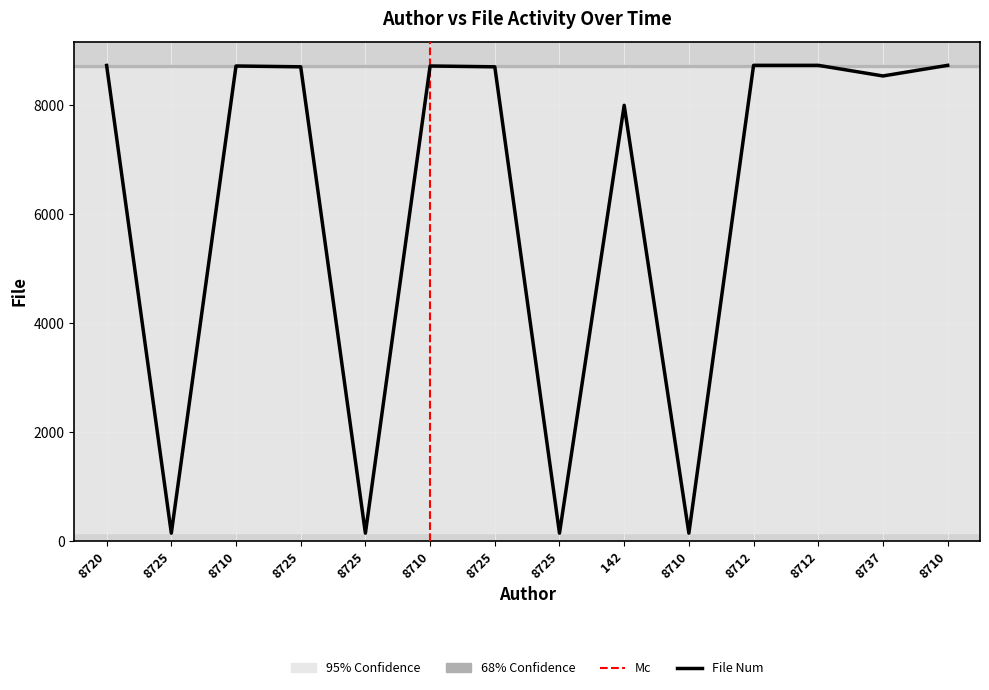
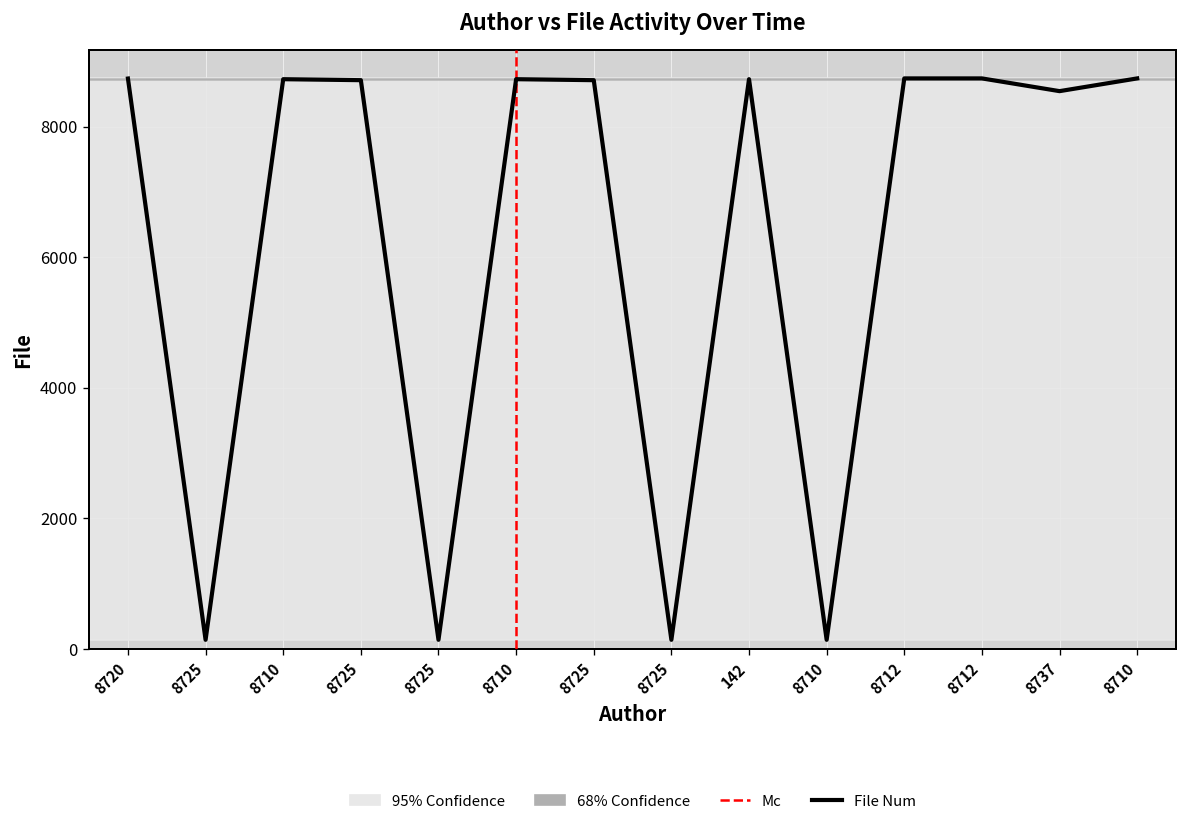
142: 8000 -> 8700
